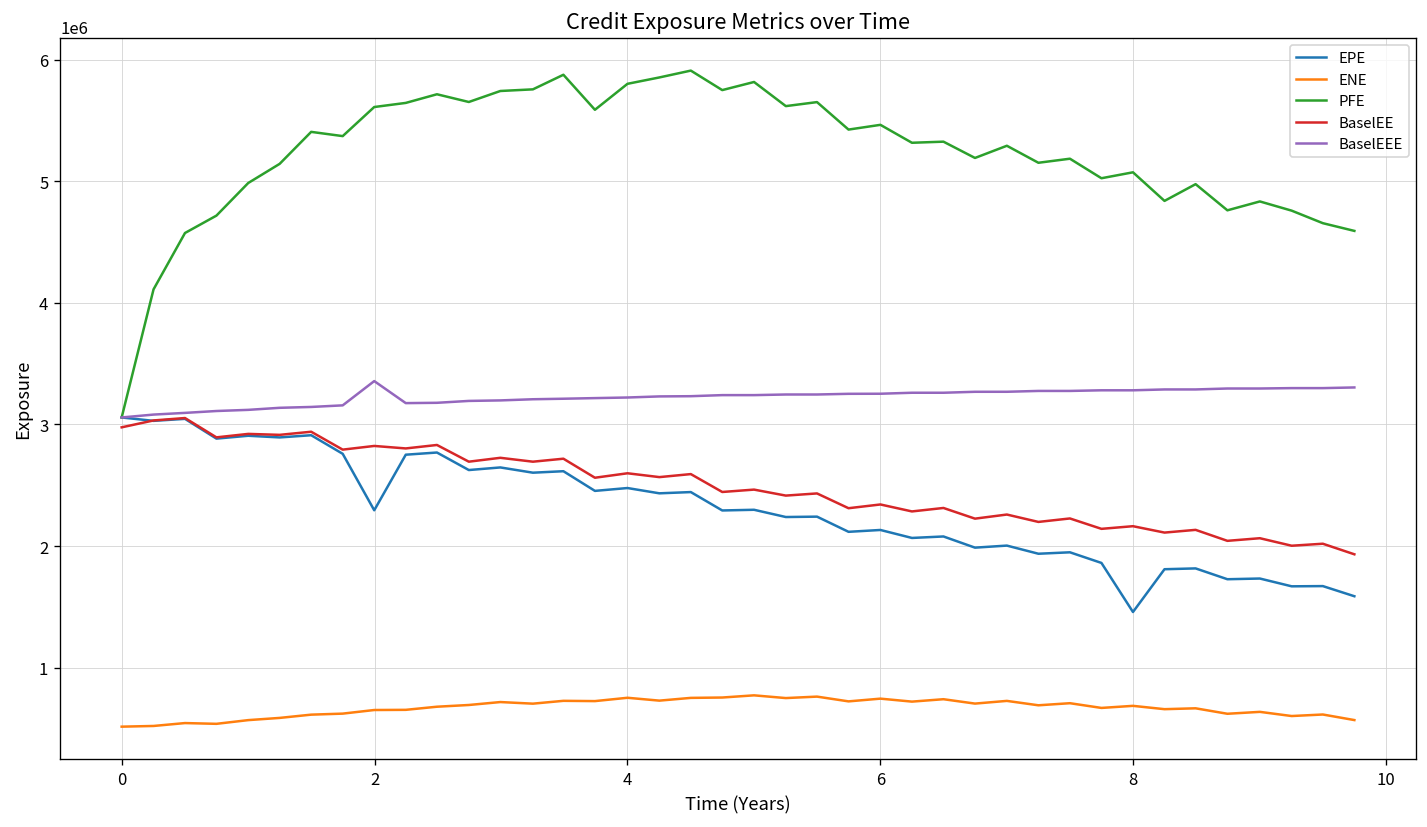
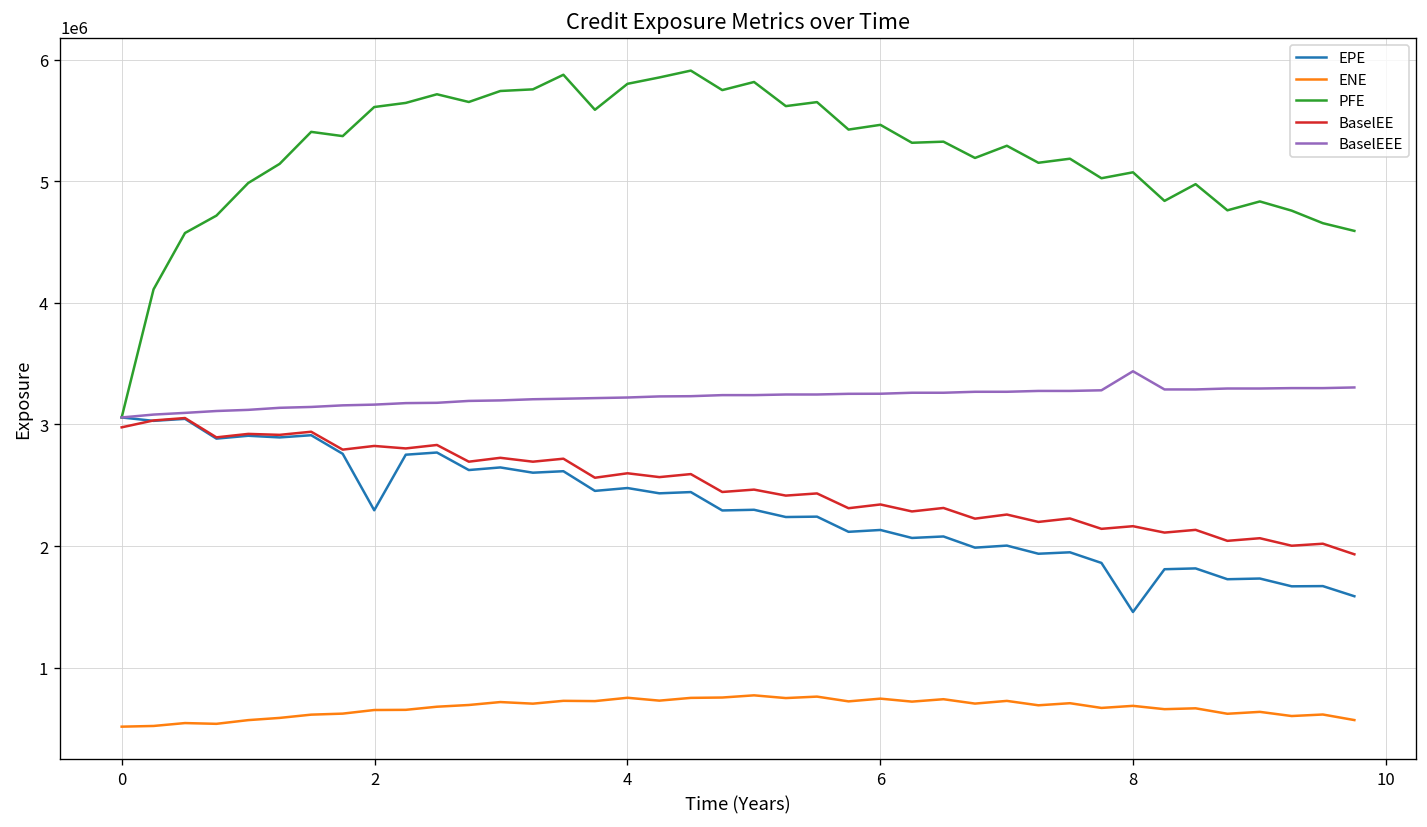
BaselEEE, 2: 3360000 -> 3160000
BaselEEE, 8: 3280000 -> 3440000
